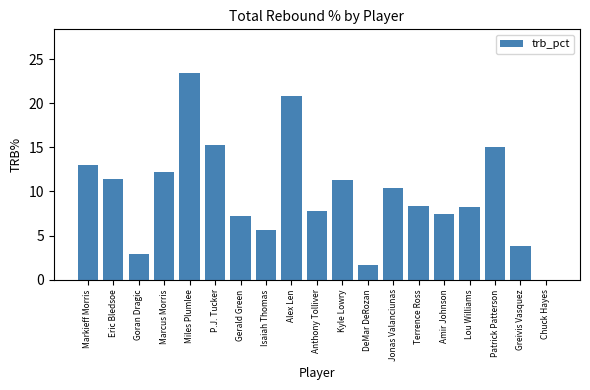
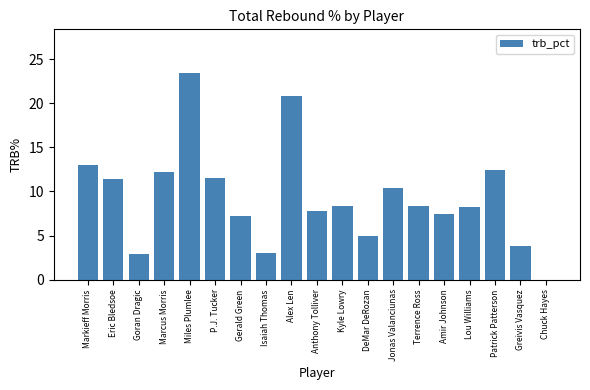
P.J. Tucker: 15 -> 12
Isaiah Thomas: 6 -> 3
Kyle Lowry: 11 -> 8
DeMar DeRozan: 2 -> 5
Patrick Patterson: 15 -> 12
